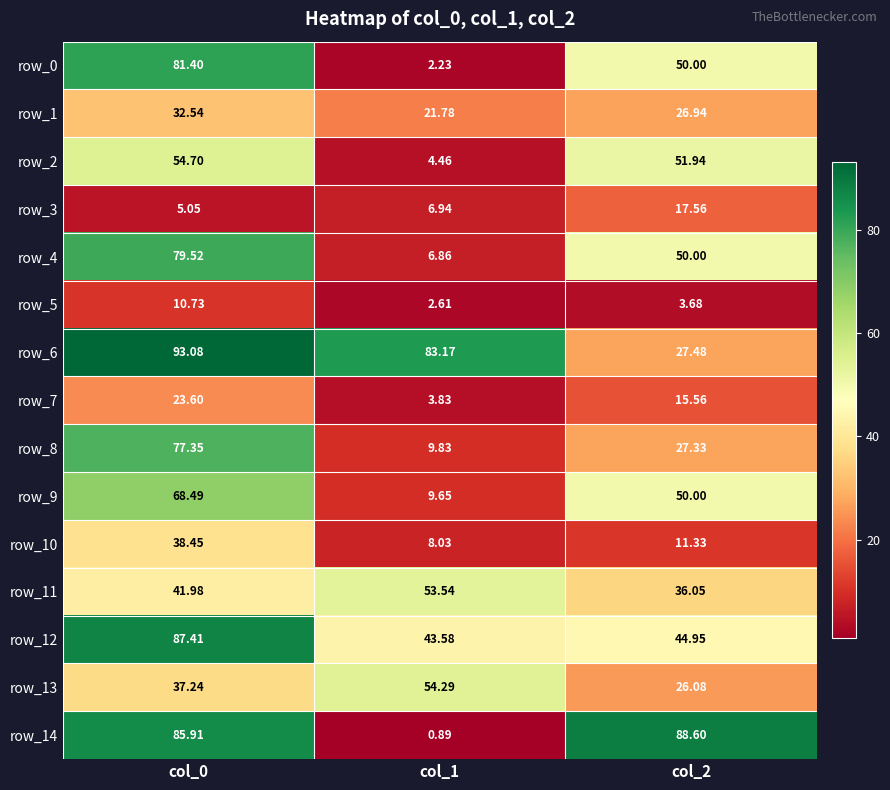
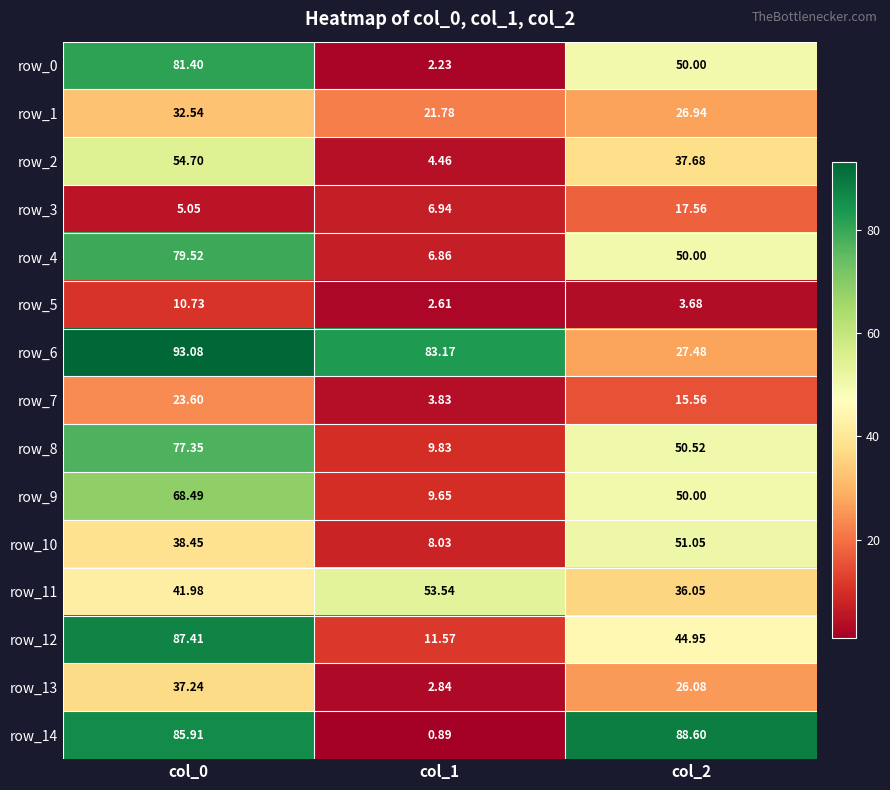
row_2, col_2: 51.94 -> 37.68
row_8, col_2: 27.33 -> 50.52
row_10, col_2: 11.33 -> 51.05
row_12, col_1: 43.58 -> 11.57
row_13, col_1: 54.29 -> 2.84
